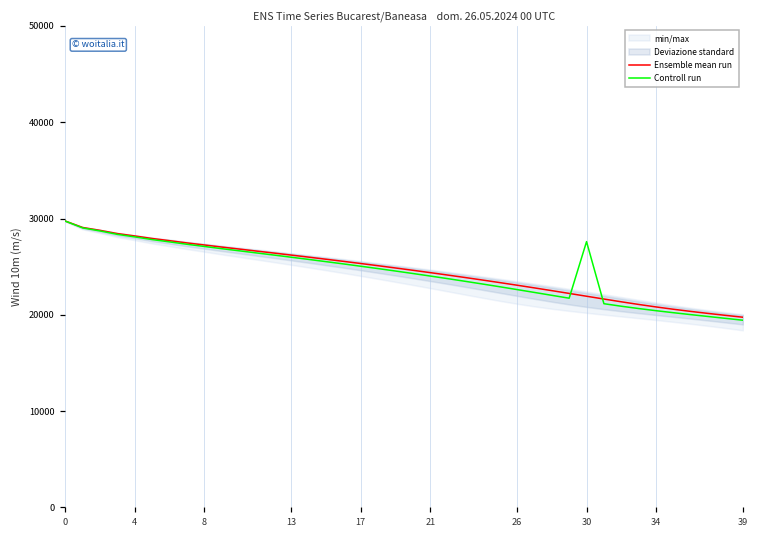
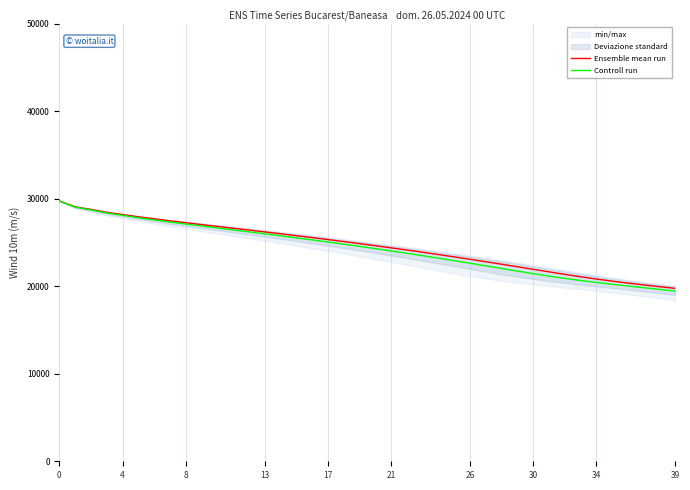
Controll run, 30: 28000 -> 21000
